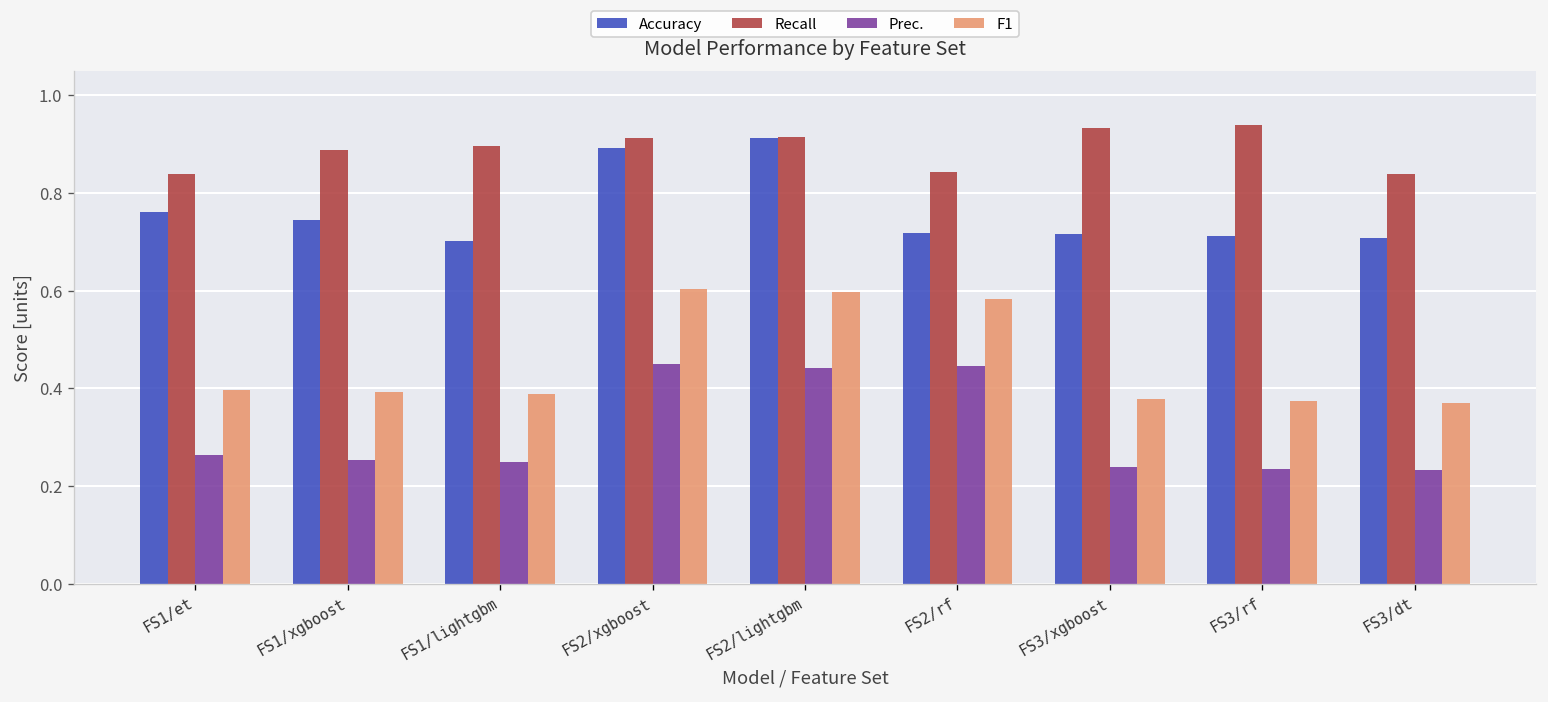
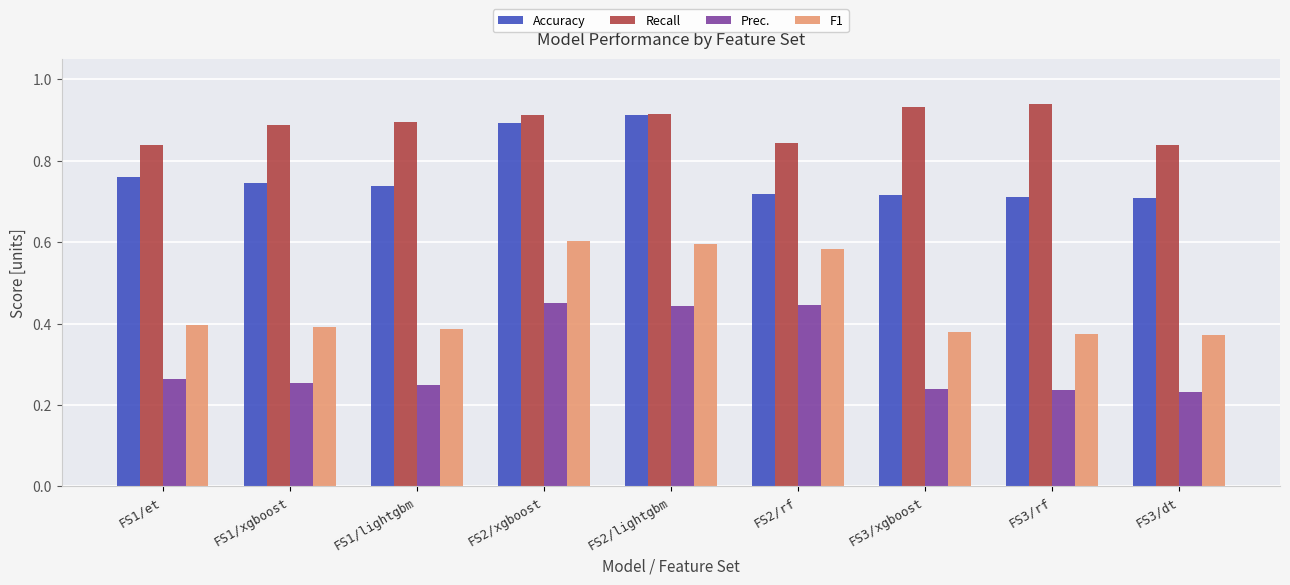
Accuracy, FS1/lightgbm: 0.70 -> 0.74
